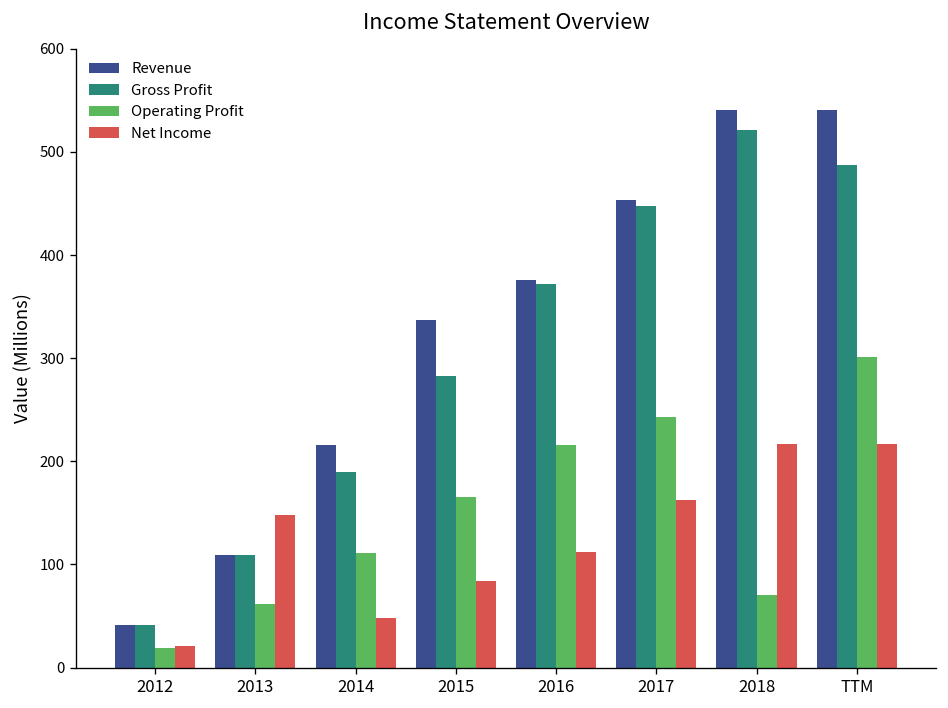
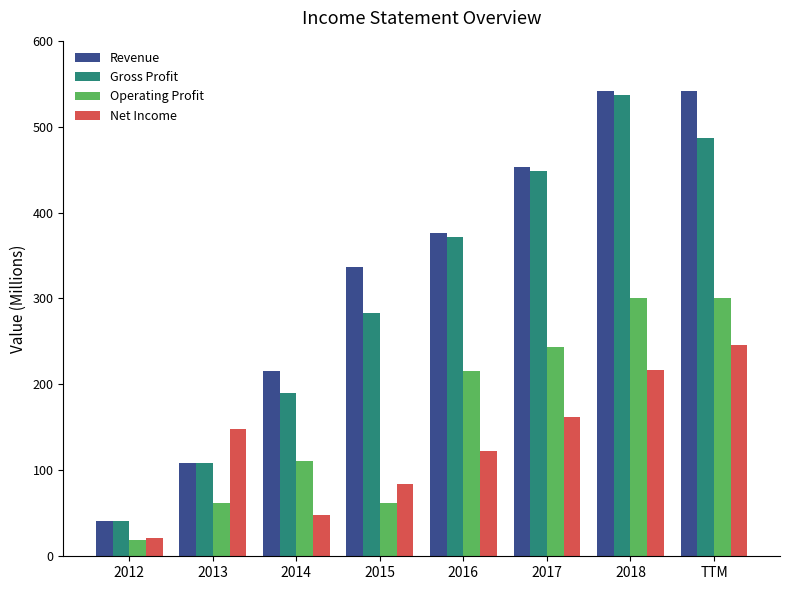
Operating Profit, 2015: 170 -> 60
Net Income, 2016: 110 -> 120
Gross Profit, 2018: 520 -> 540
Operating Profit, 2018: 70 -> 300
Net Income, TTM: 220 -> 250
